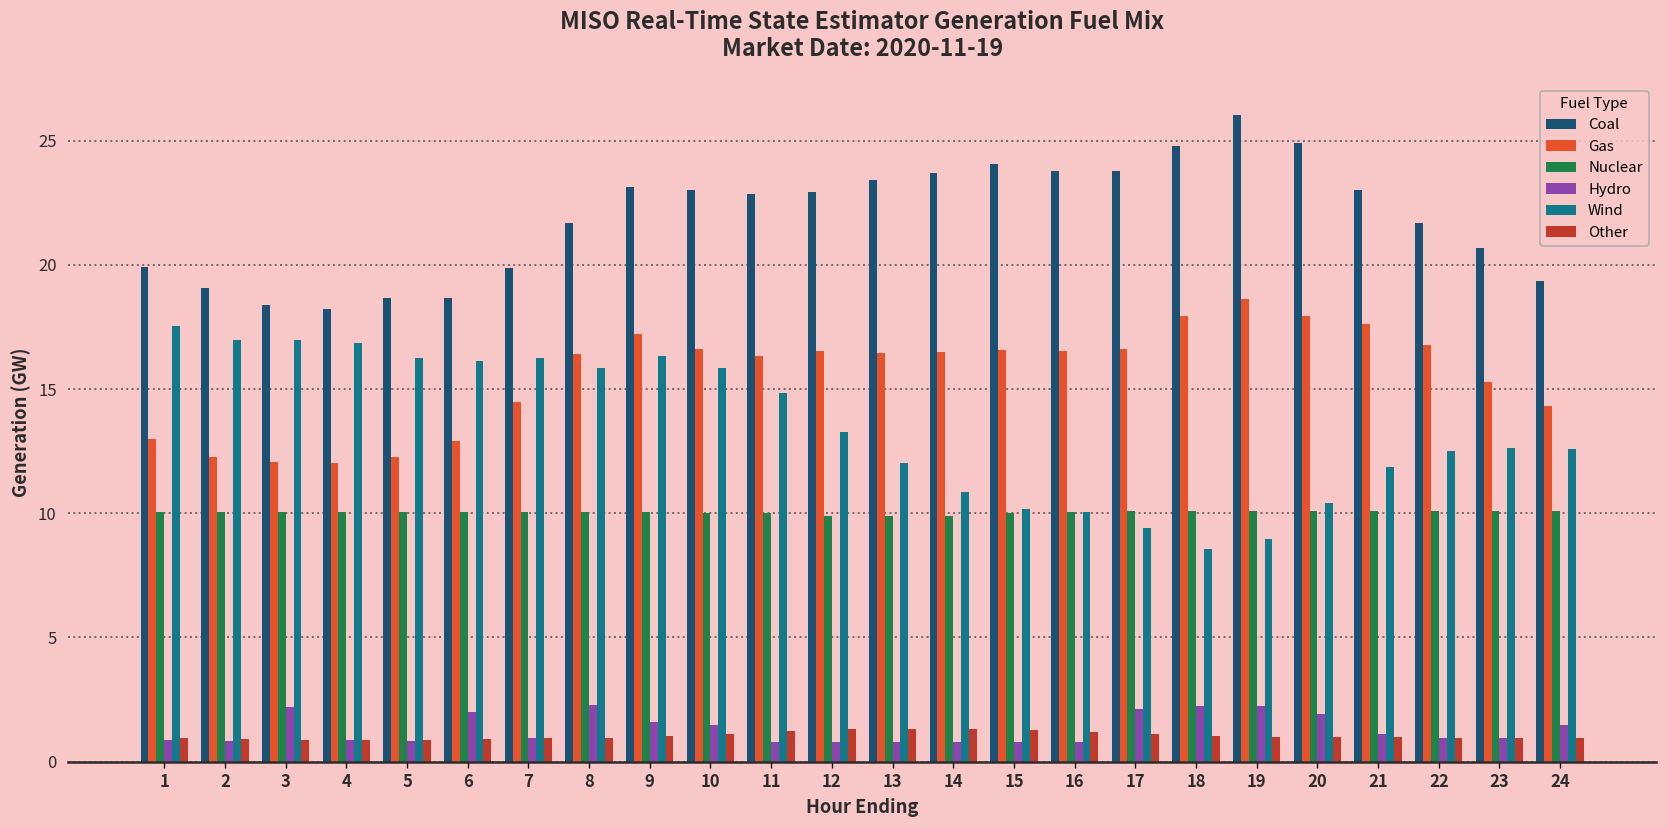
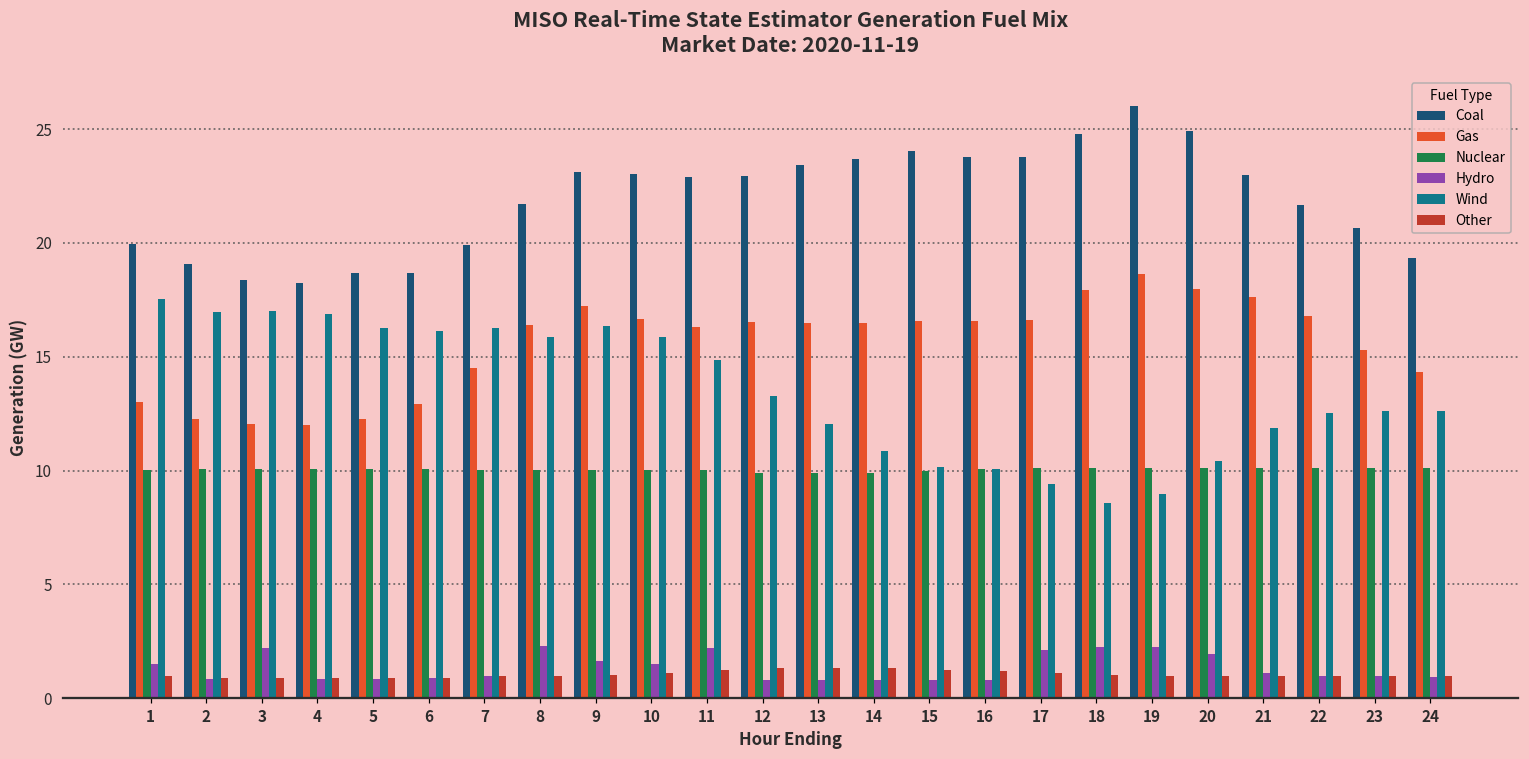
Hydro, 1: 0.9 -> 1.5
Hydro, 6: 2.0 -> 0.9
Hydro, 11: 0.8 -> 2.2
Hydro, 24: 1.5 -> 0.9
